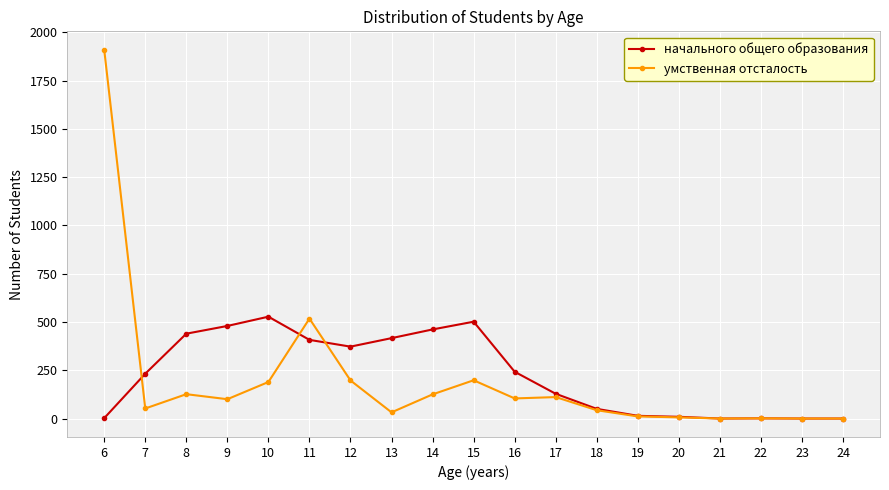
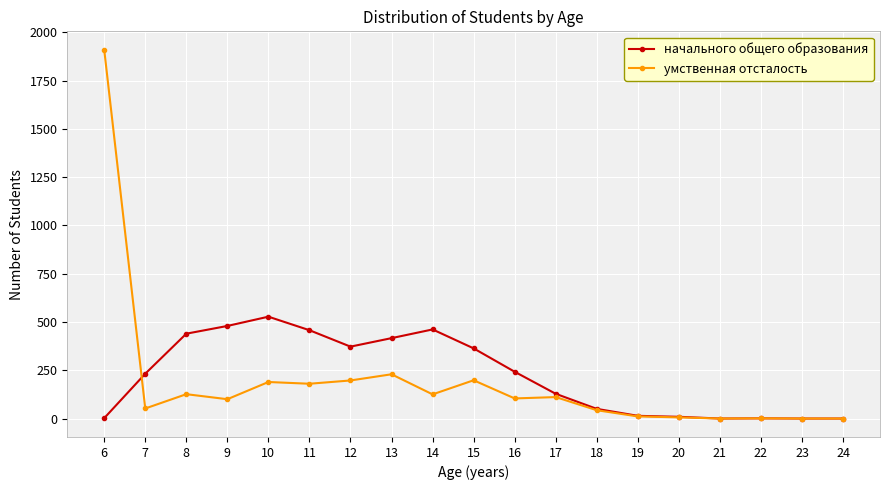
начального общего образования, 11: 410 -> 460
умственная отсталость, 11: 520 -> 180
умственная отсталость, 13: 30 -> 230
начального общего образования, 15: 500 -> 360
